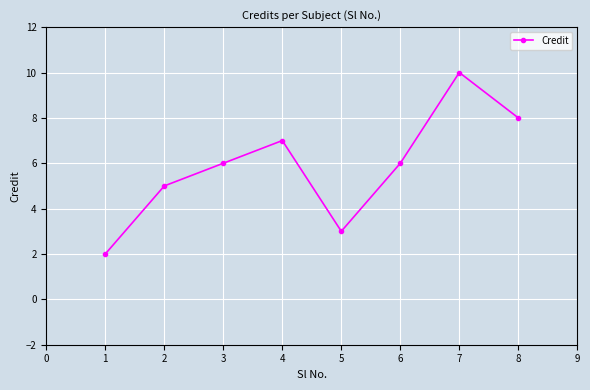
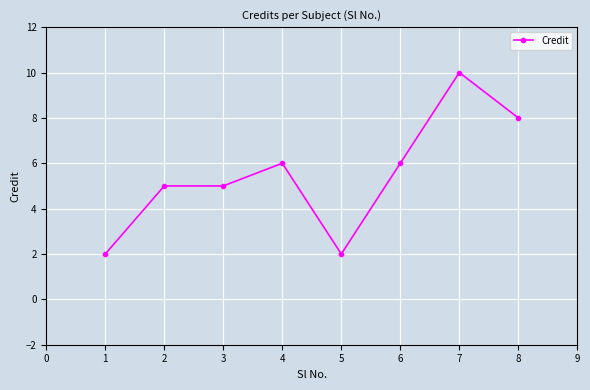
3: 6 -> 5
4: 7 -> 6
5: 3 -> 2
